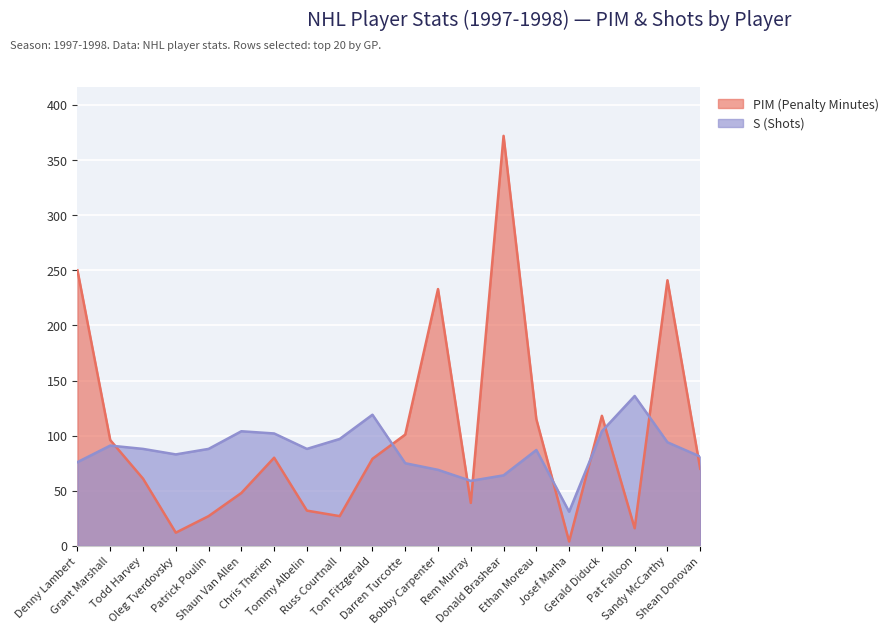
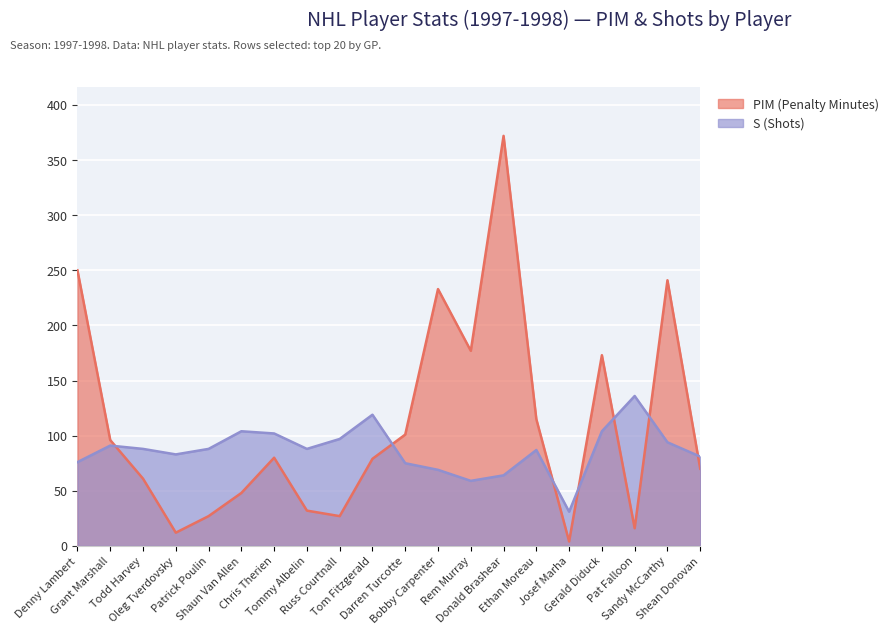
PIM (Penalty Minutes), Rem Murray: 39 -> 177
PIM (Penalty Minutes), Gerald Diduck: 118 -> 173
